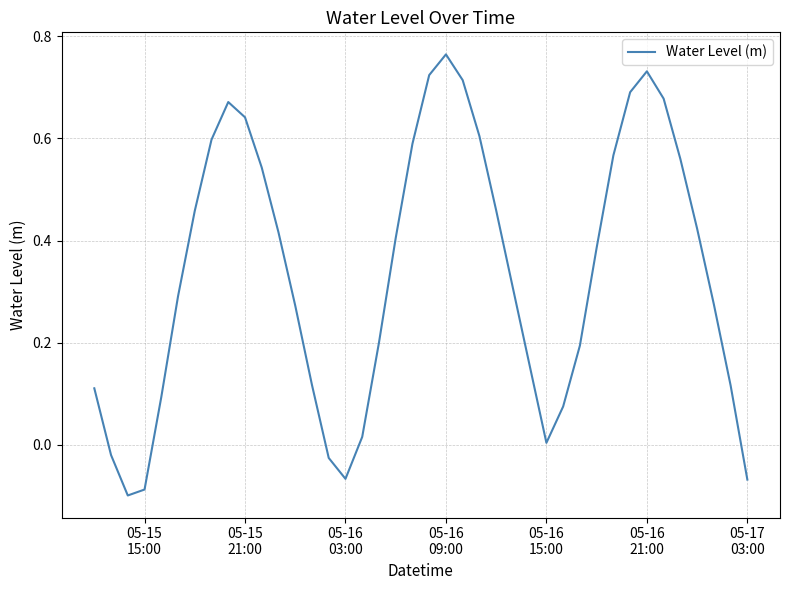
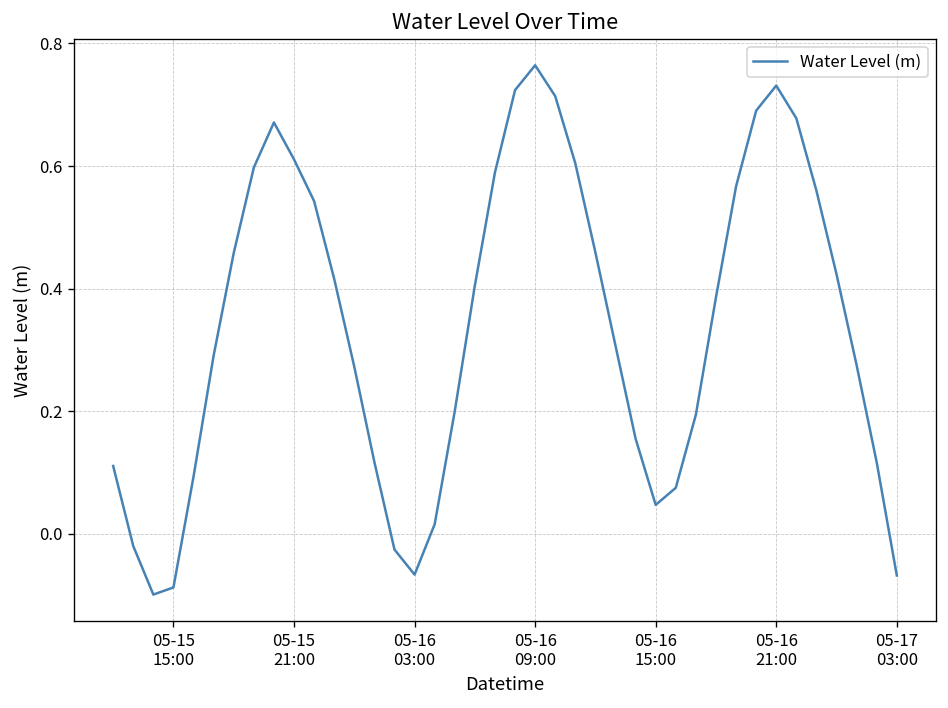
05-15 21:00: 0.64 -> 0.61
05-16 15:00: 0.00 -> 0.05
